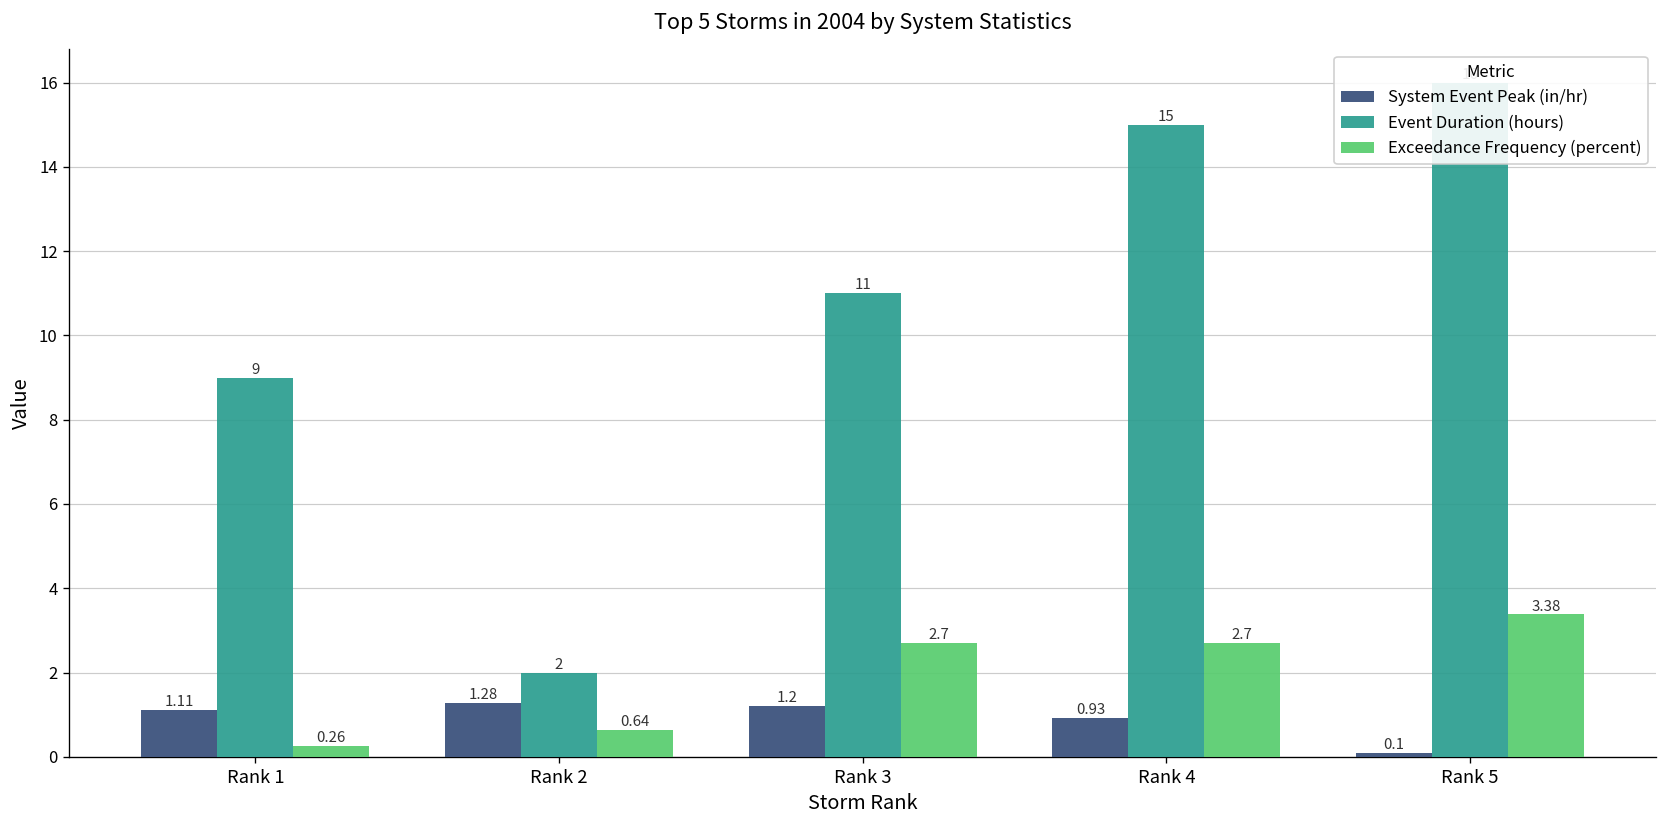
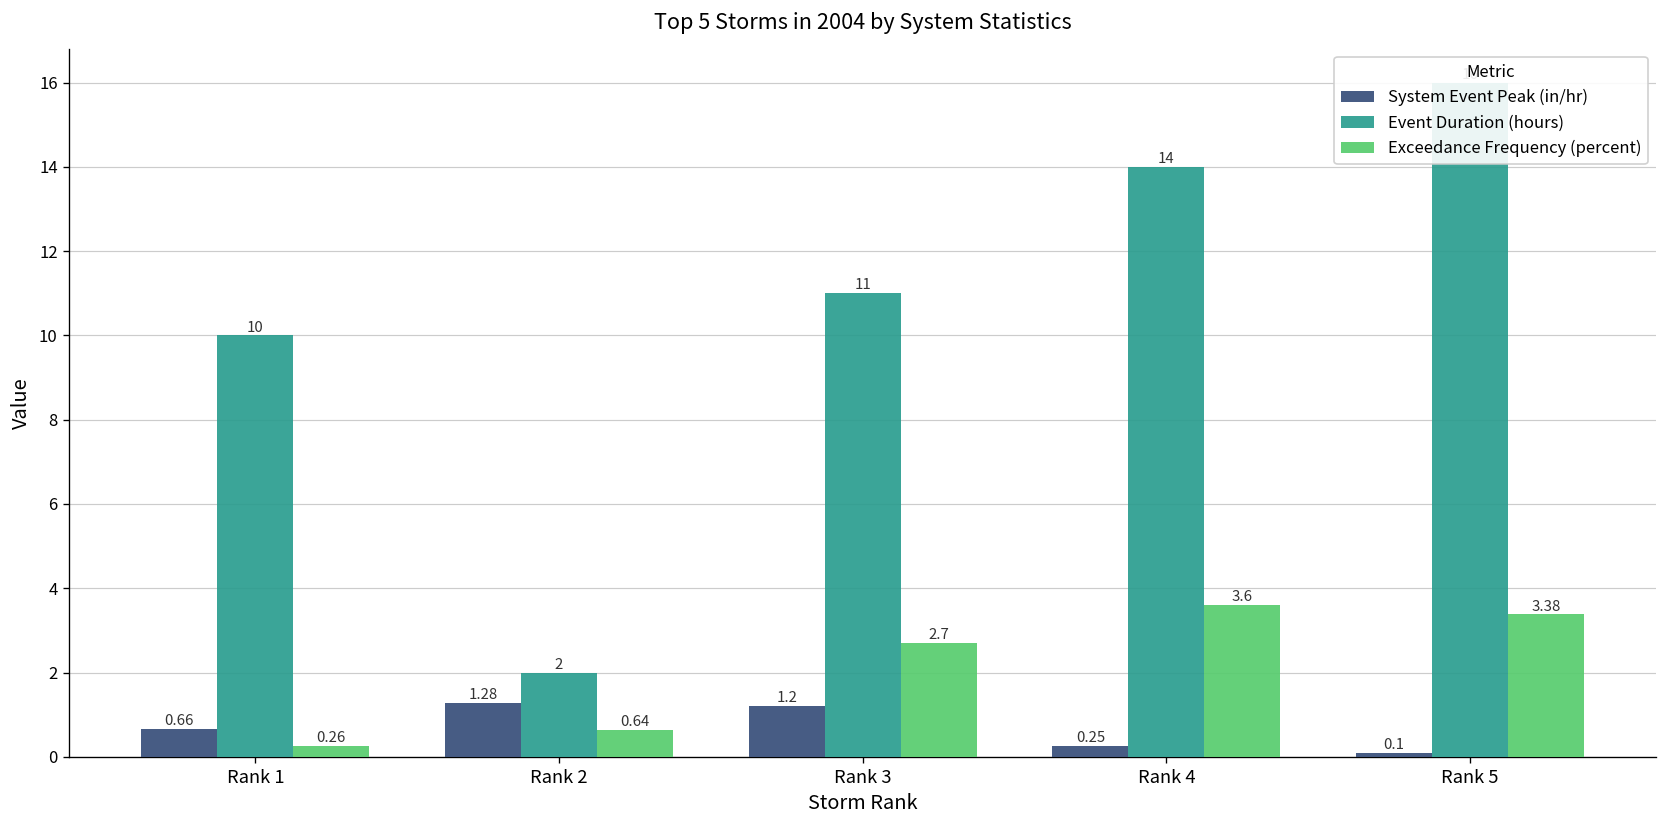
System Event Peak (in/hr), Rank 1: 1.11 -> 0.66
Event Duration (hours), Rank 1: 9 -> 10
System Event Peak (in/hr), Rank 4: 0.93 -> 0.25
Event Duration (hours), Rank 4: 15 -> 14
Exceedance Frequency (percent), Rank 4: 2.7 -> 3.6
